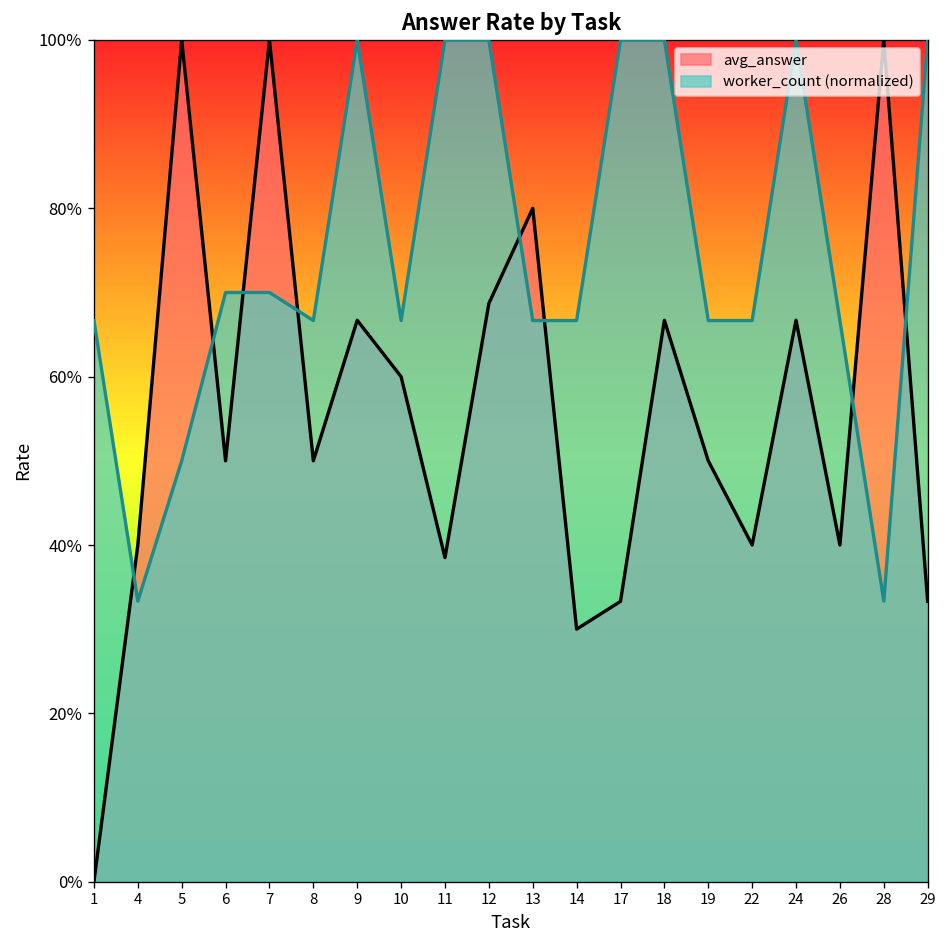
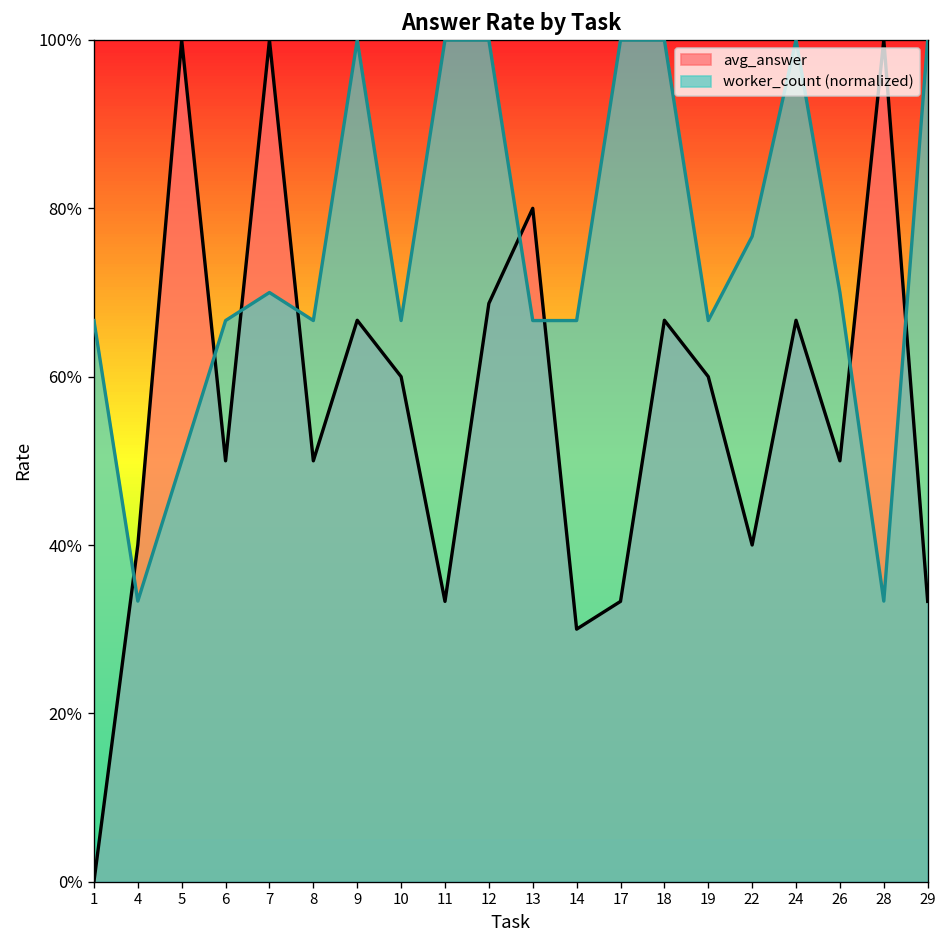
worker_count (normalized), 6: 70% -> 67%
avg_answer, 11: 39% -> 33%
avg_answer, 19: 50% -> 60%
worker_count (normalized), 22: 67% -> 77%
avg_answer, 26: 40% -> 50%
worker_count (normalized), 26: 67% -> 70%
